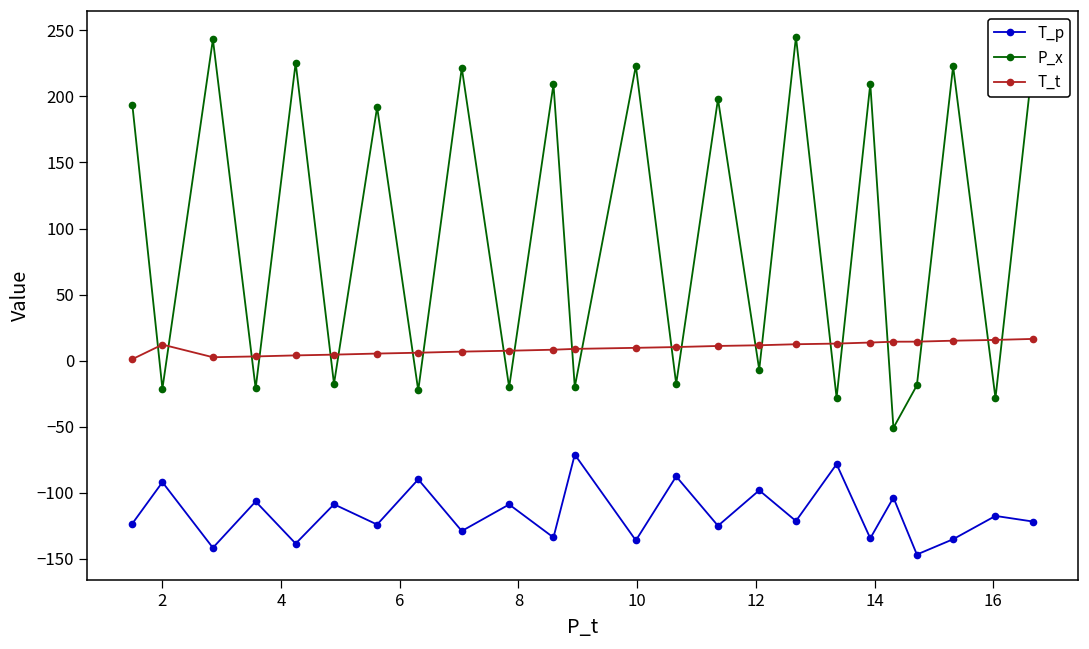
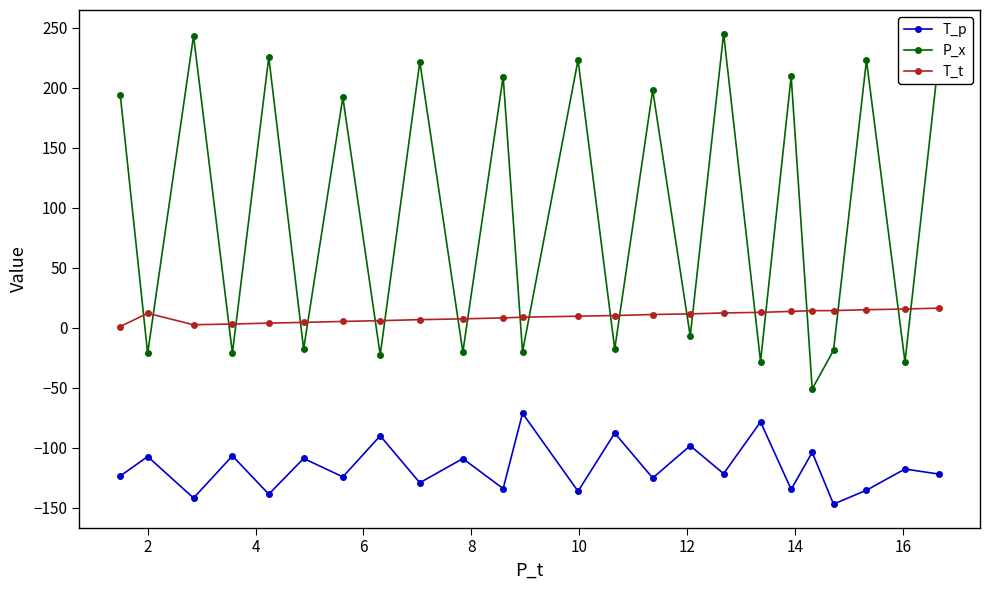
T_p, 2: -92 -> -107
